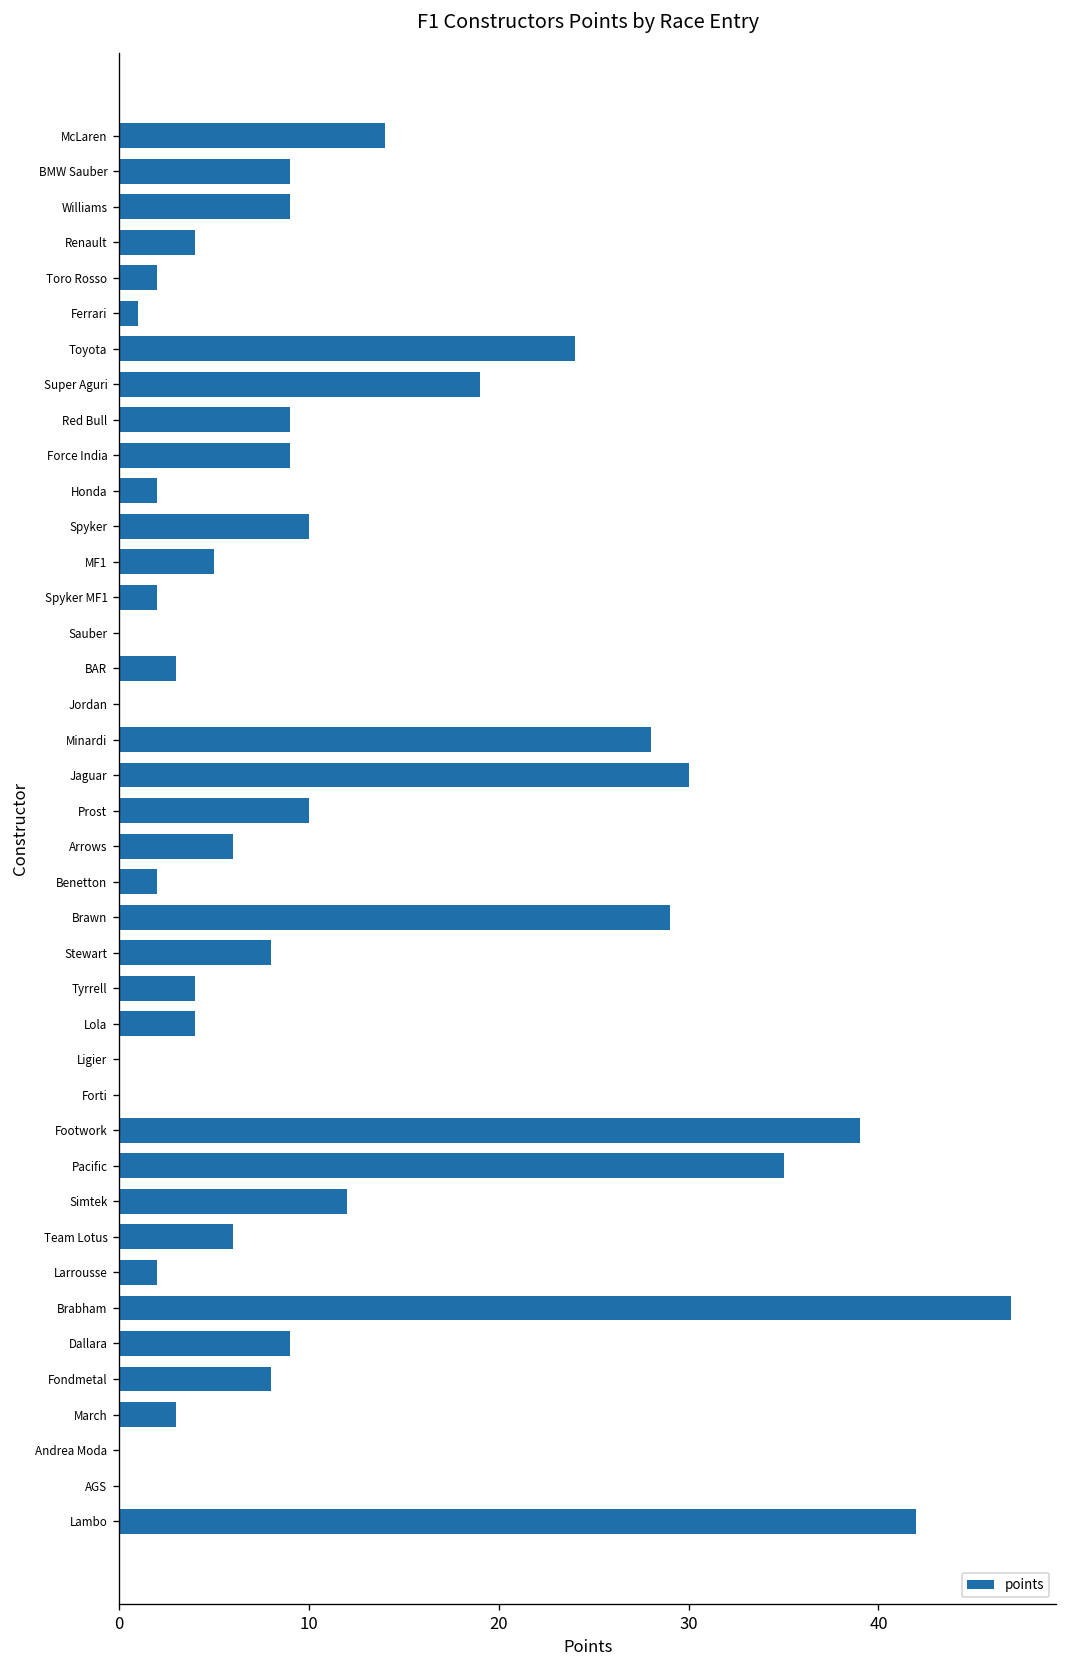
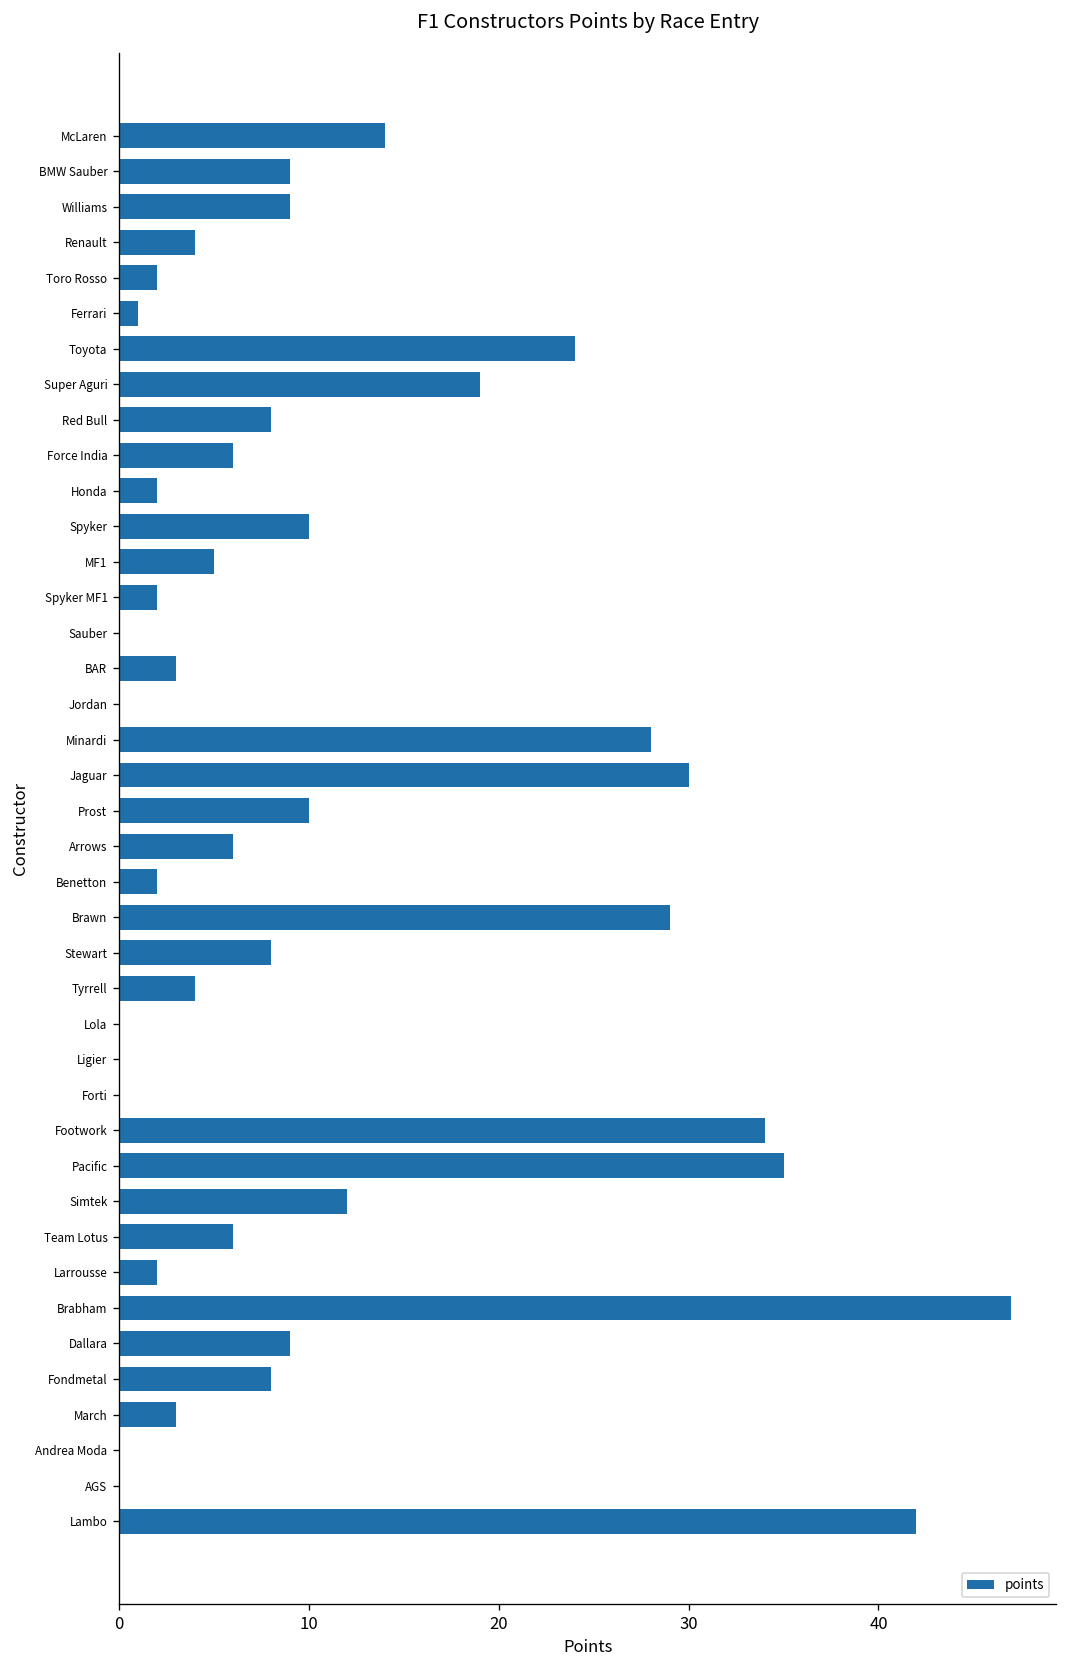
Red Bull: 9 -> 8
Force India: 9 -> 6
Lola: 4 -> 0
Footwork: 39 -> 34
